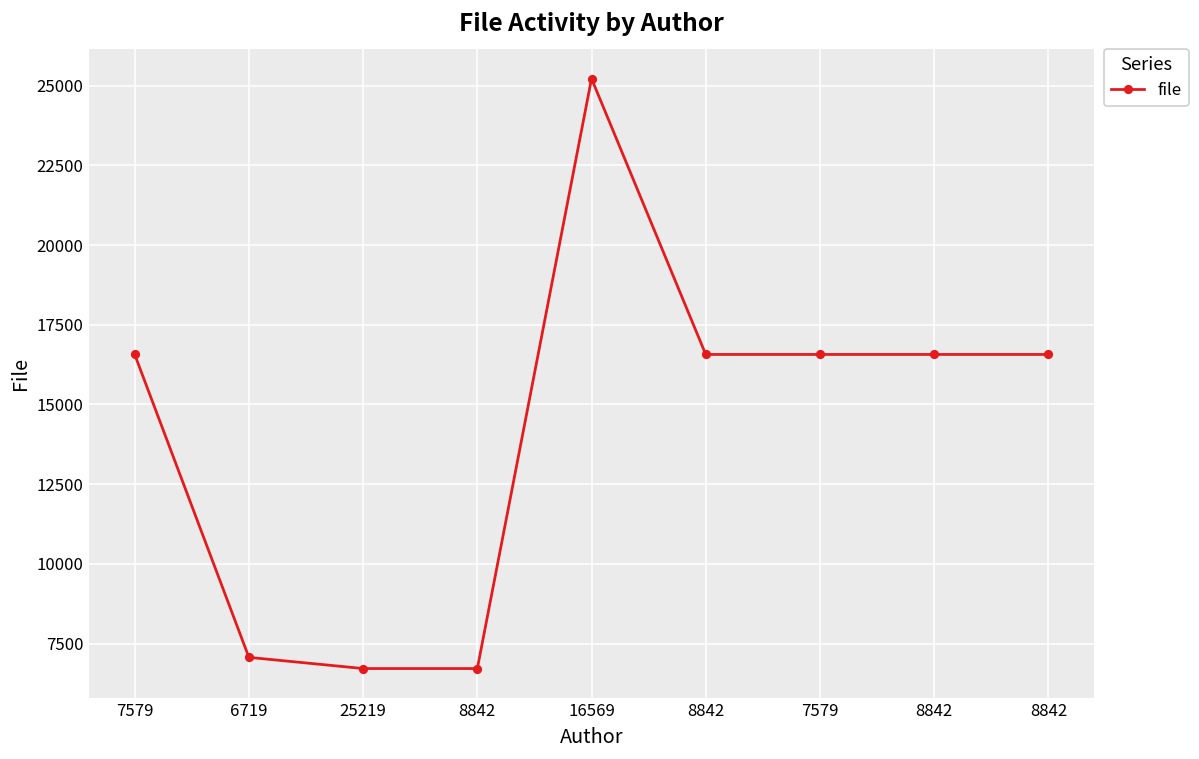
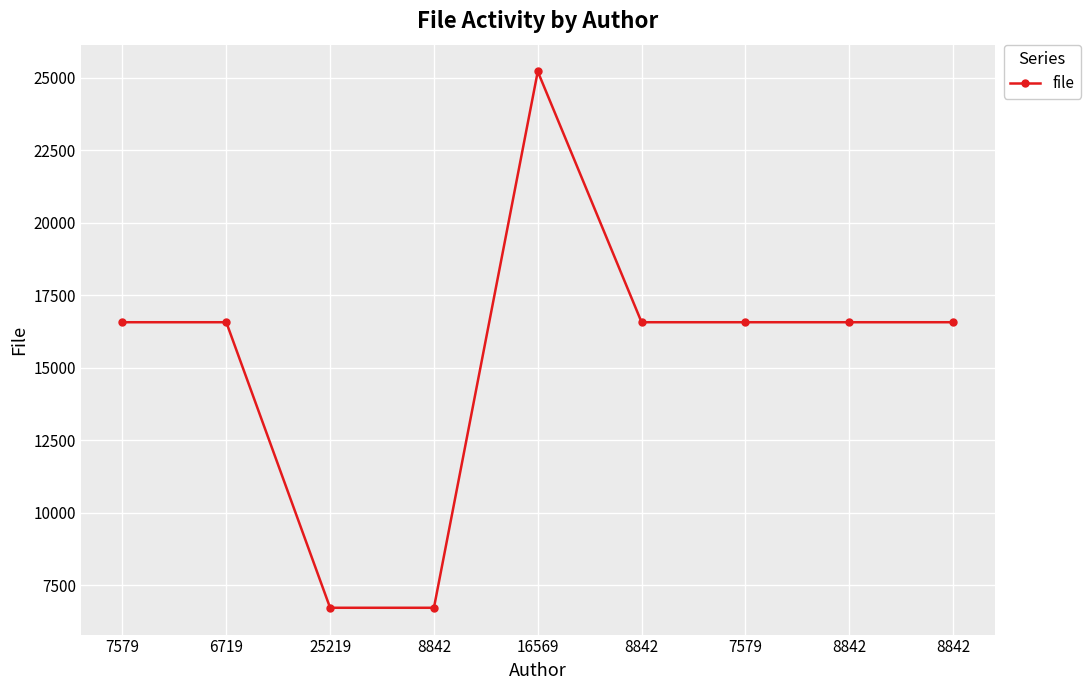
6719: 7100 -> 16600
